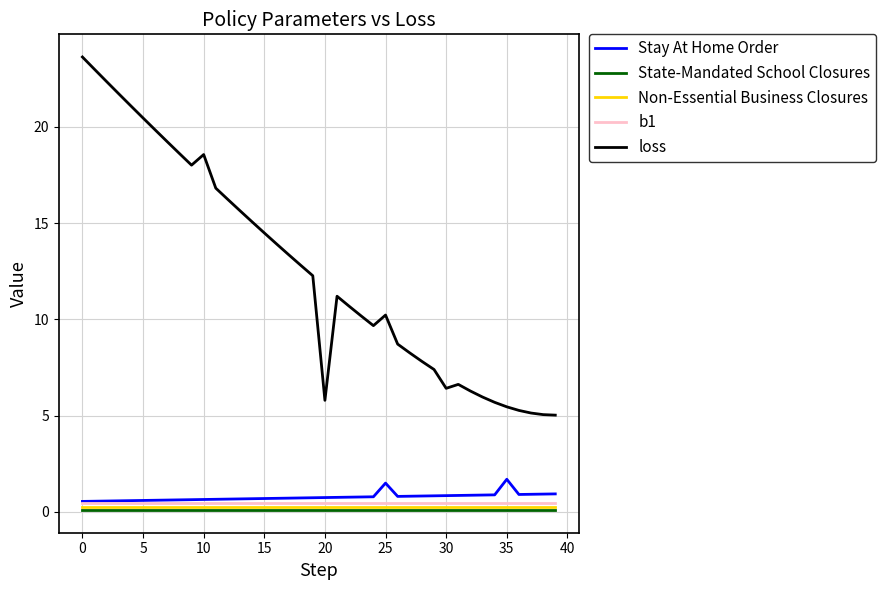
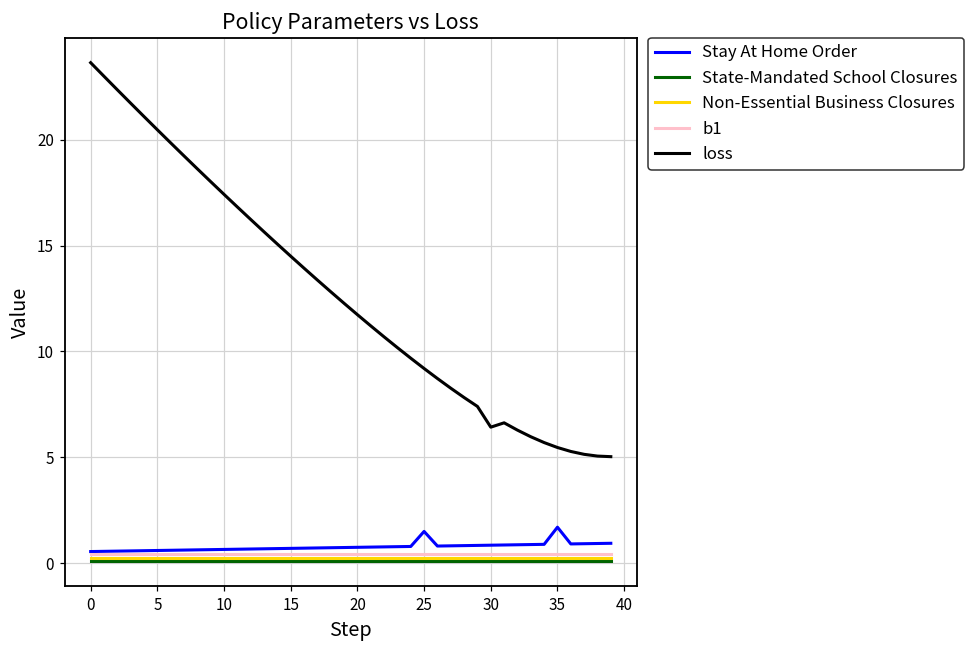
loss, 10: 18.6 -> 17.4
loss, 20: 5.8 -> 11.7
loss, 25: 10.2 -> 9.2
